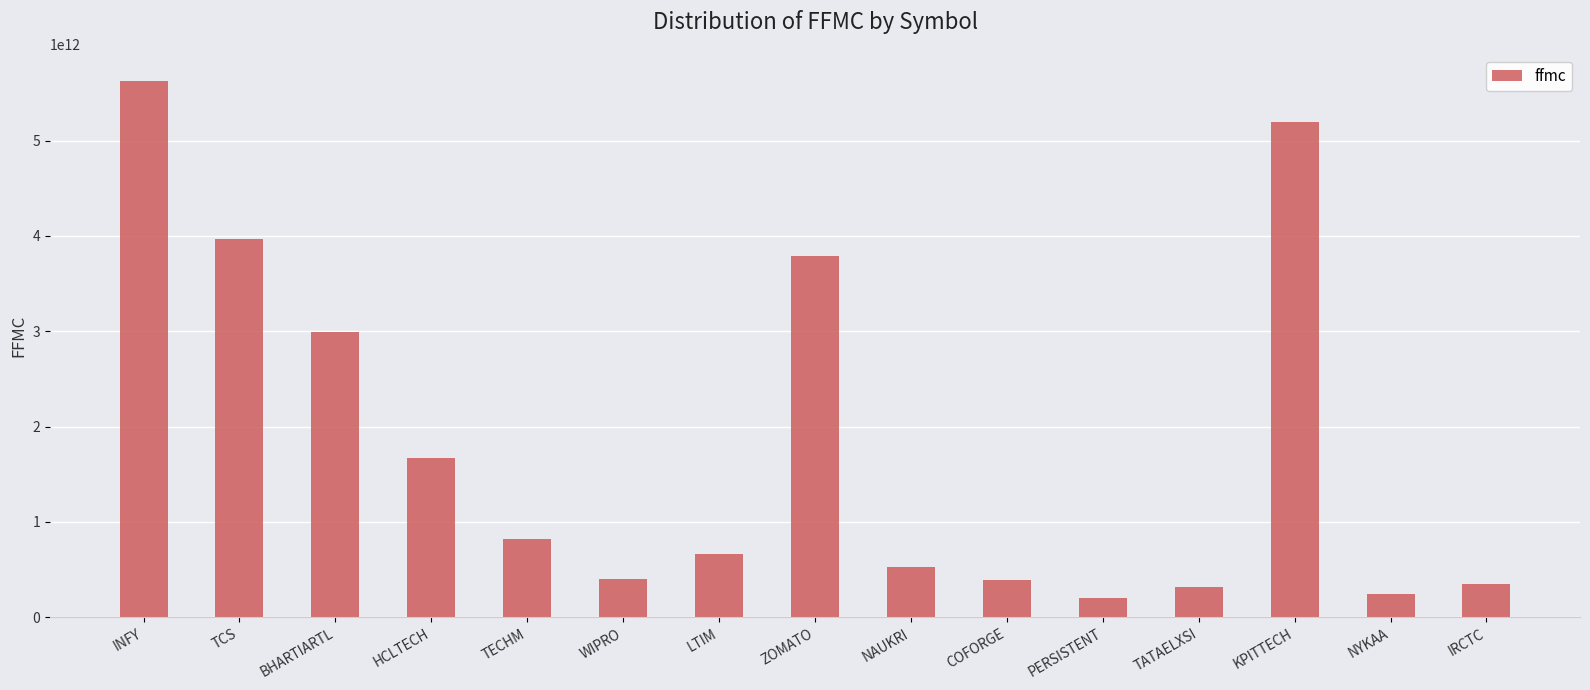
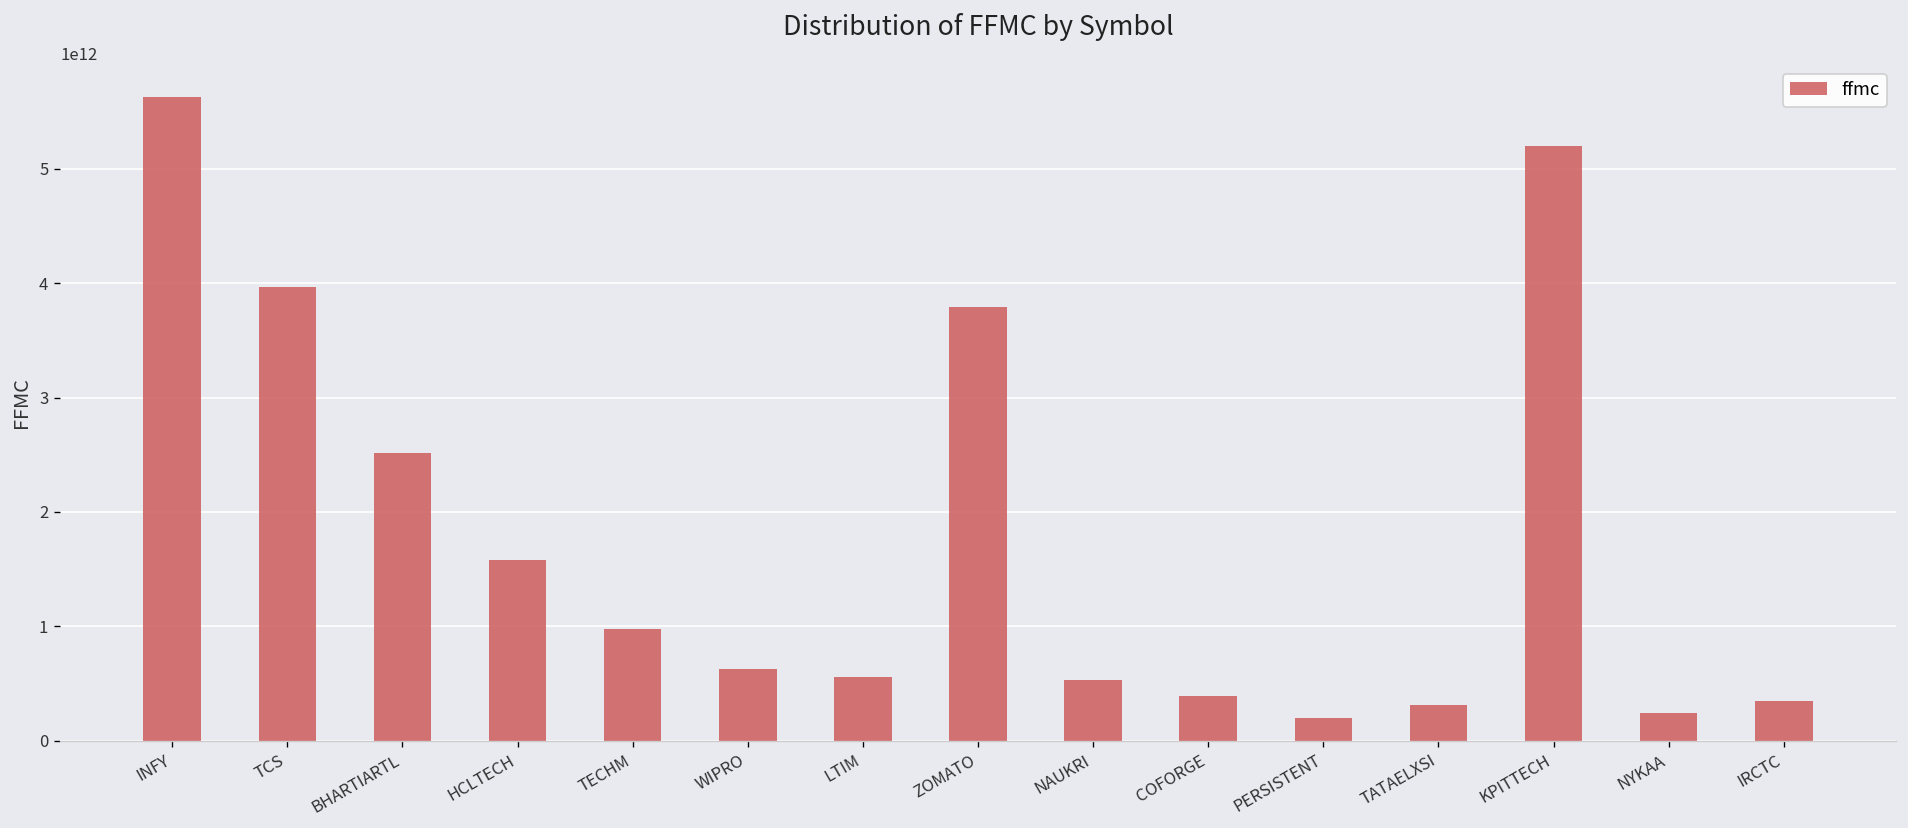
BHARTIARTL: 3000000000000 -> 2500000000000
HCLTECH: 1700000000000 -> 1600000000000
TECHM: 800000000000 -> 1000000000000
WIPRO: 400000000000 -> 600000000000
LTIM: 700000000000 -> 600000000000
